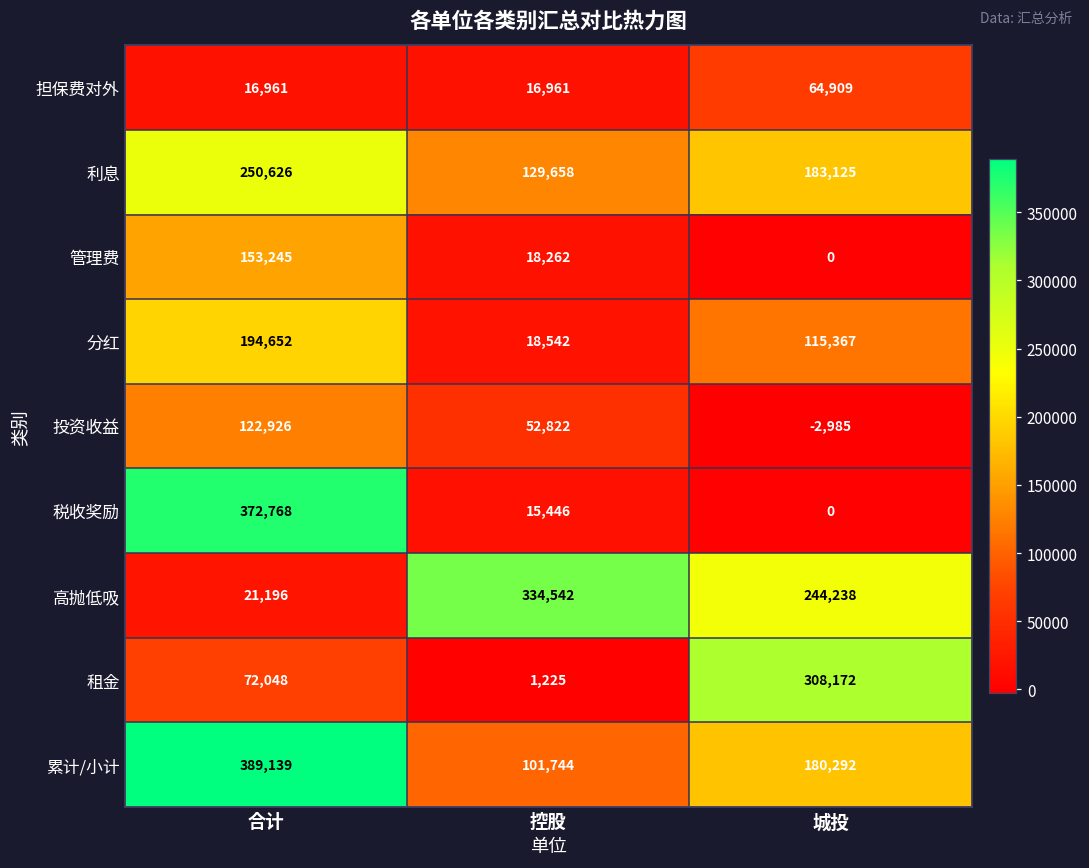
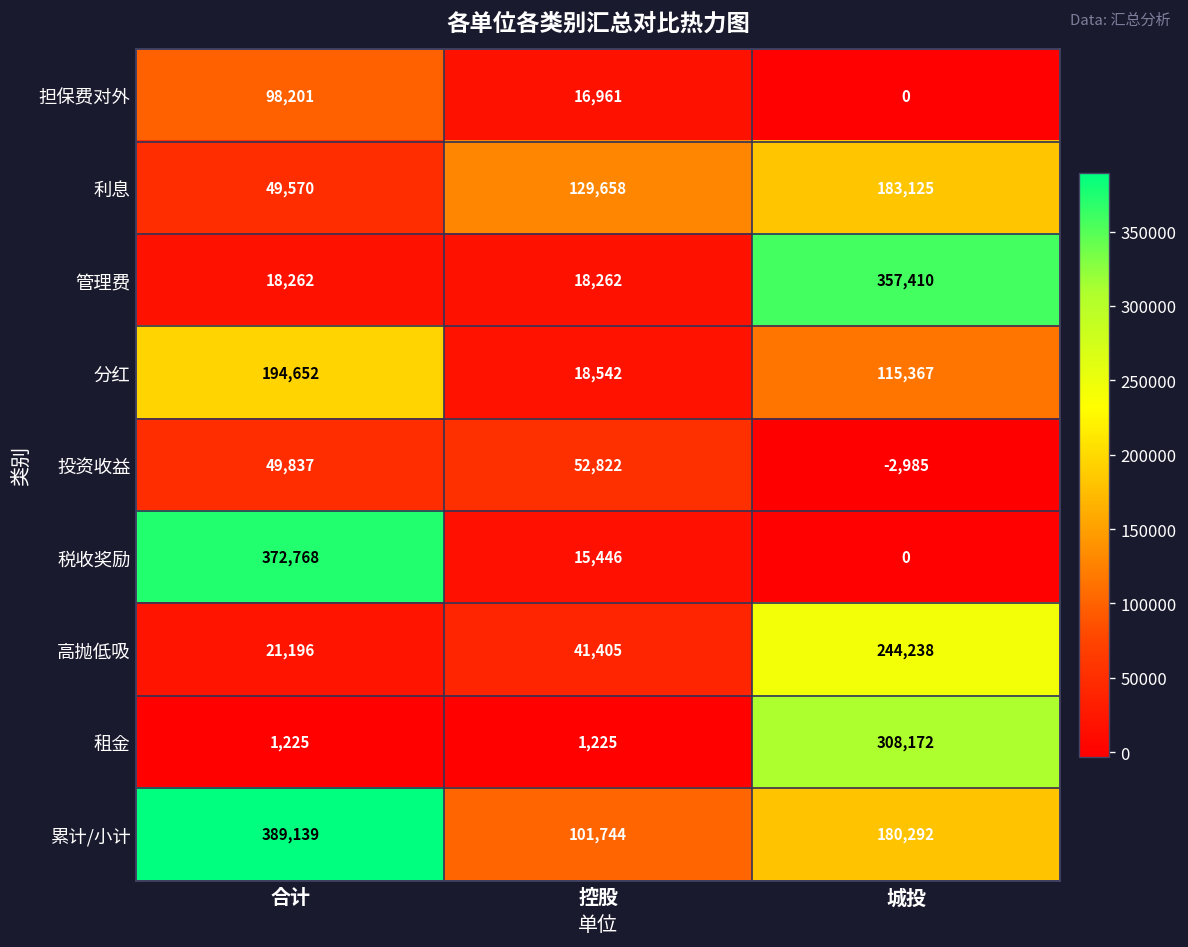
担保费对外, 合计: 16,961 -> 98,201
担保费对外, 城投: 64,909 -> 0
利息, 合计: 250,626 -> 49,570
管理费, 合计: 153,245 -> 18,262
管理费, 城投: 0 -> 357,410
投资收益, 合计: 122,926 -> 49,837
高抛低吸, 控股: 334,542 -> 41,405
租金, 合计: 72,048 -> 1,225
